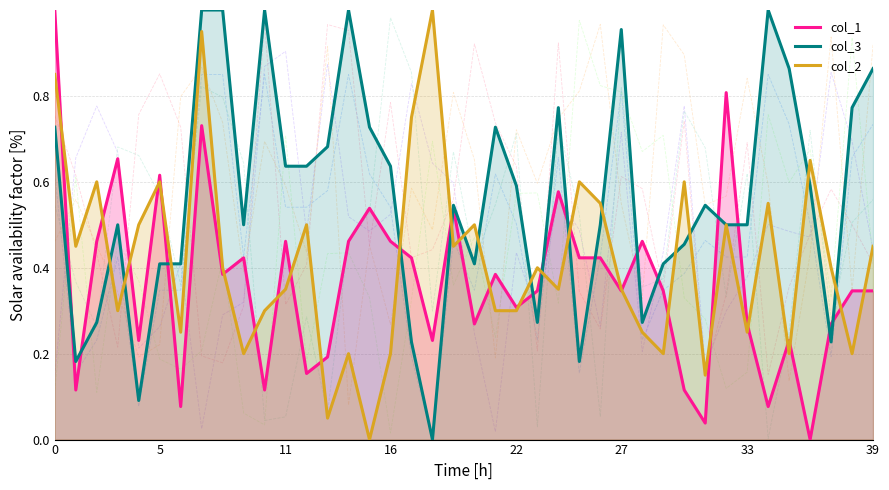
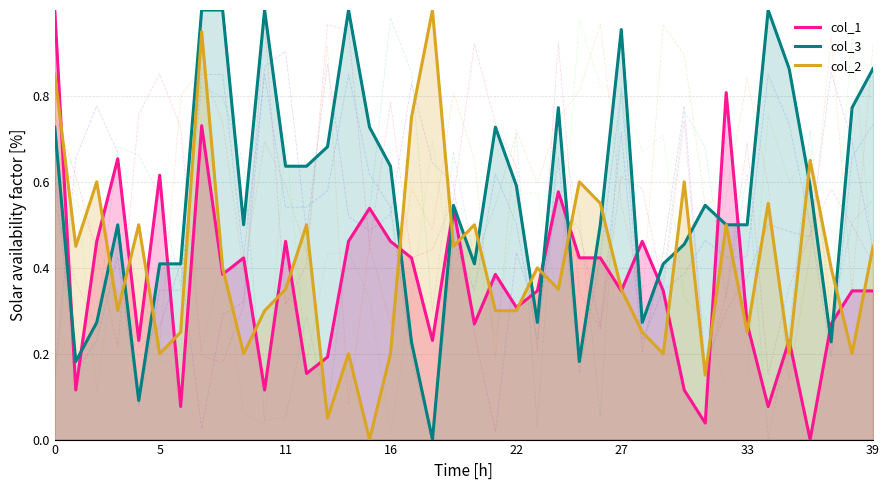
col_2, 5: 0.60 -> 0.20
